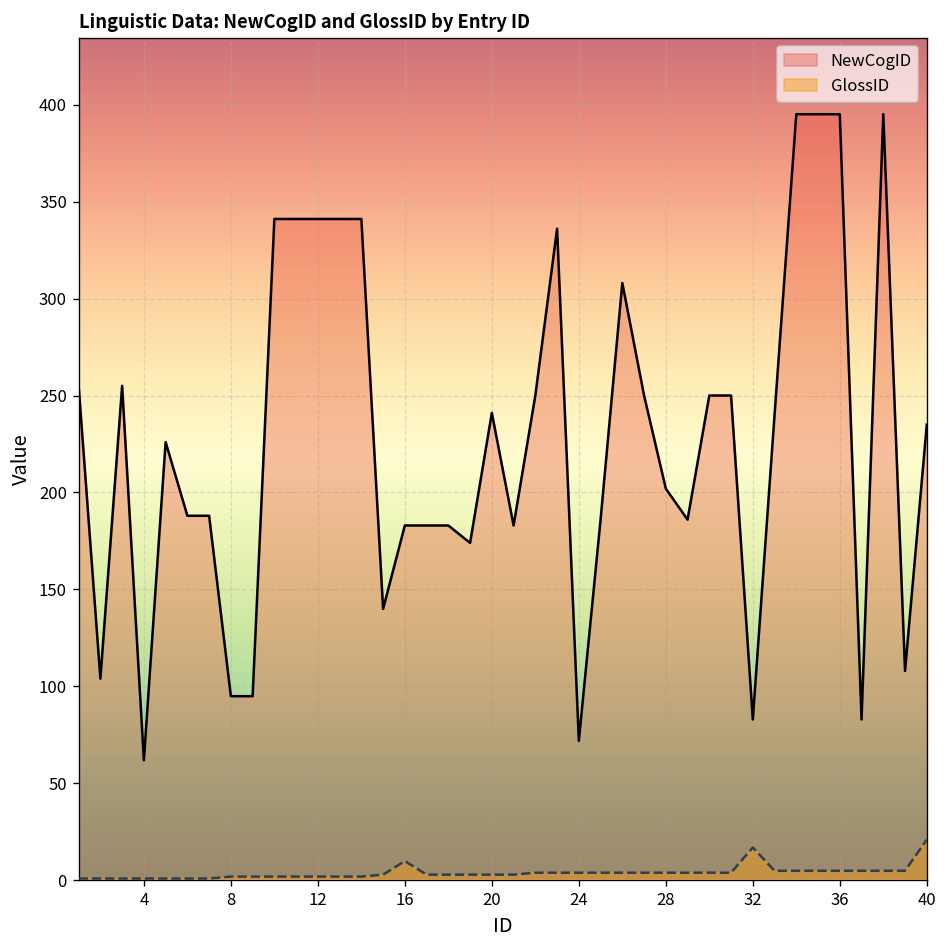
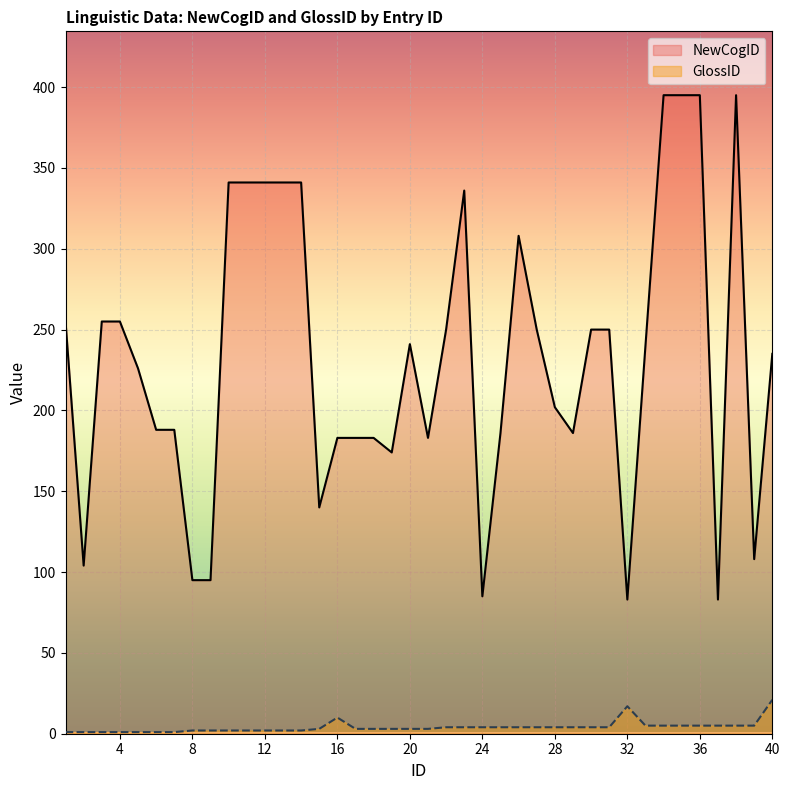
NewCogID, 4: 62 -> 255
NewCogID, 24: 72 -> 85
